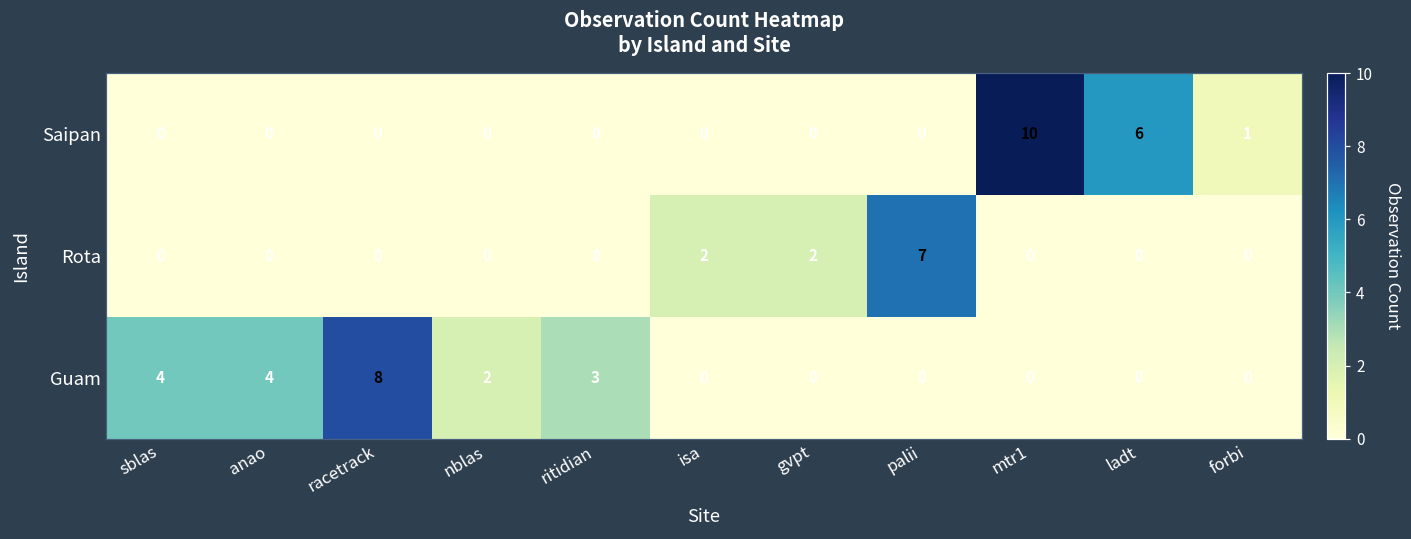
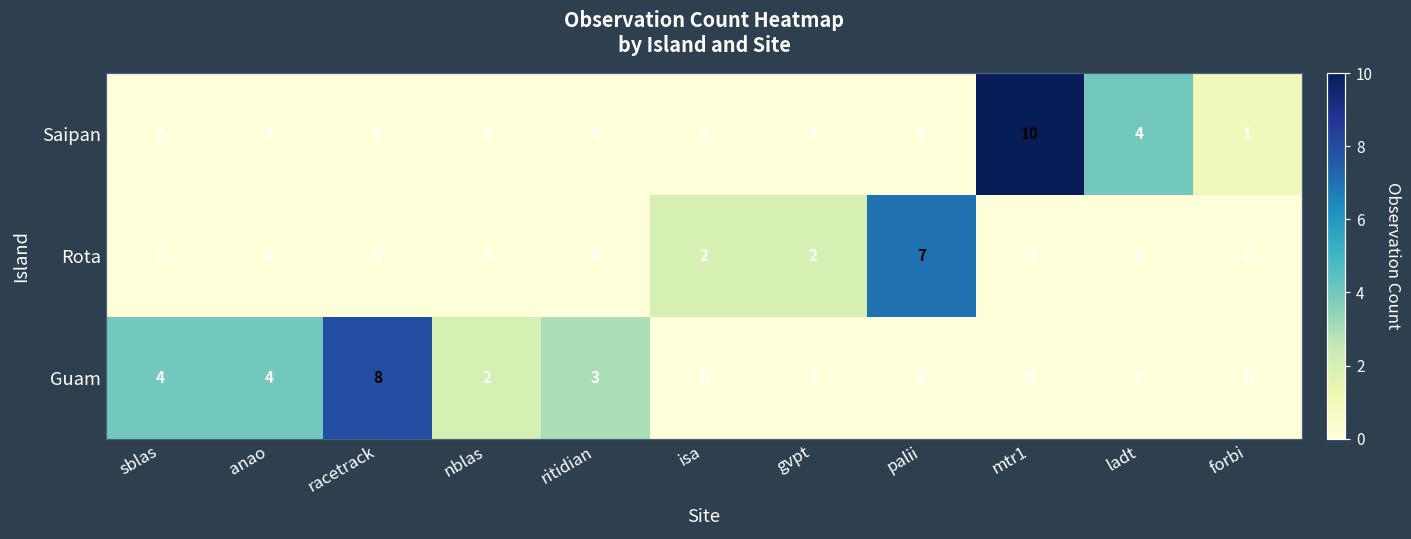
Saipan, ladt: 6 -> 4
